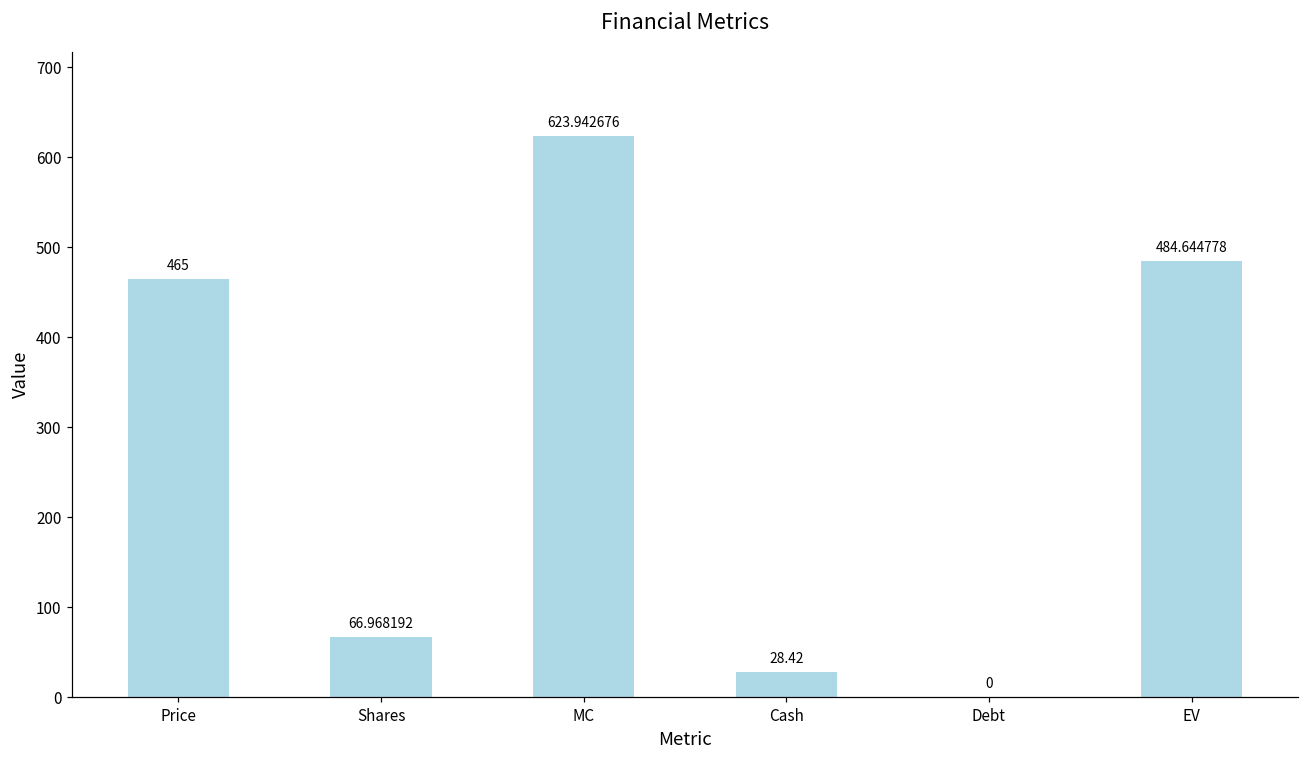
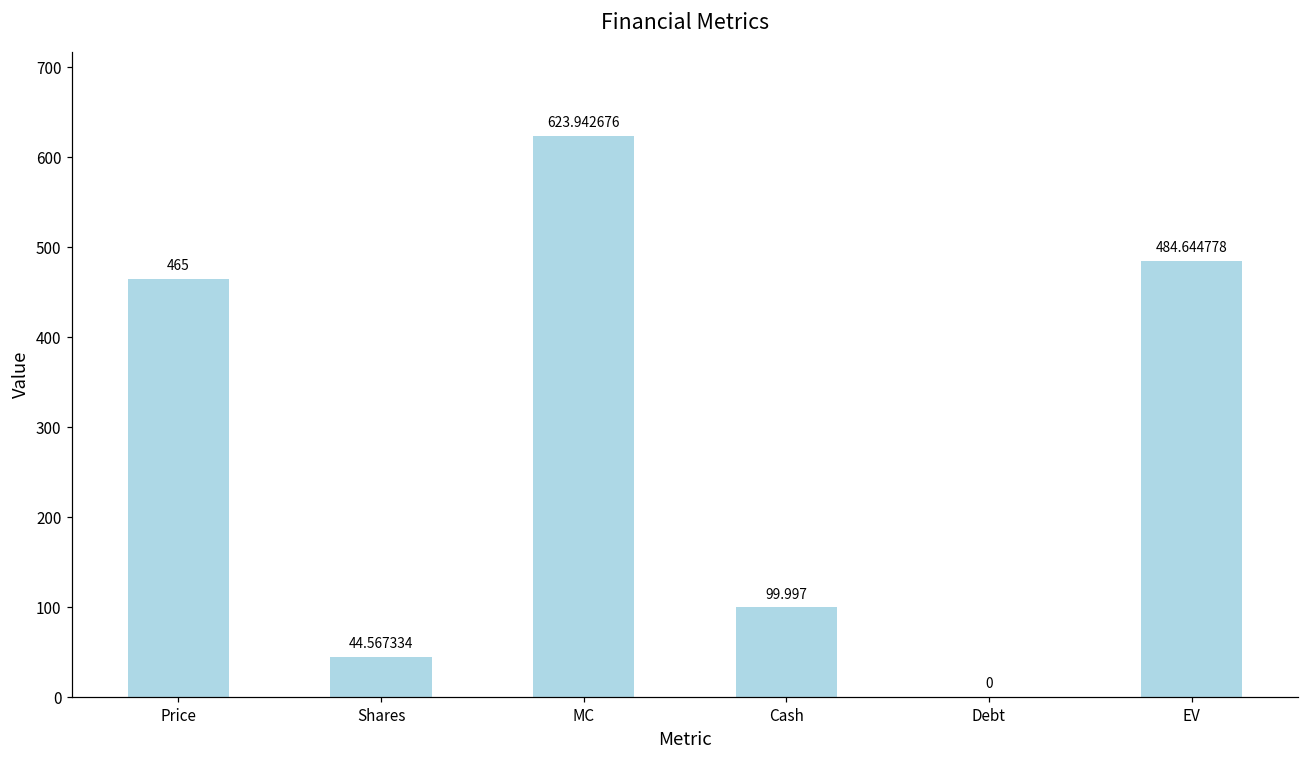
Shares: 66.968192 -> 44.567334
Cash: 28.42 -> 99.997
